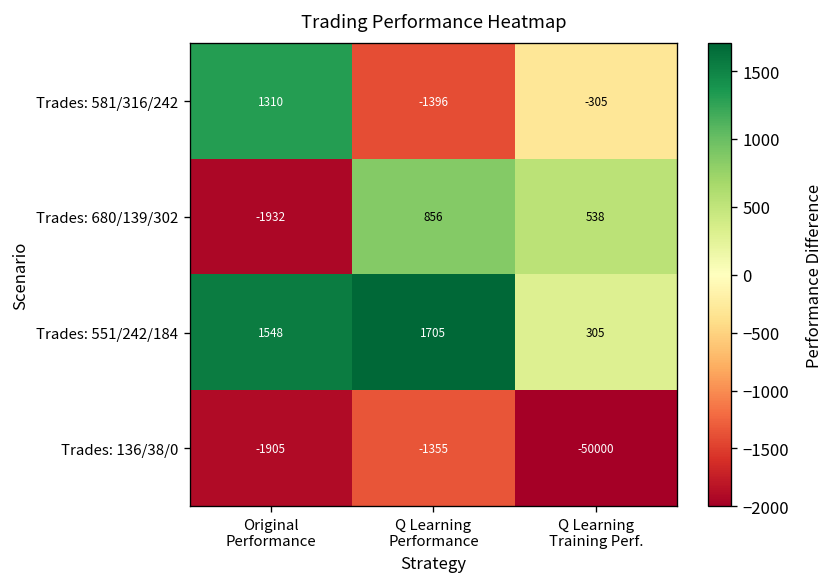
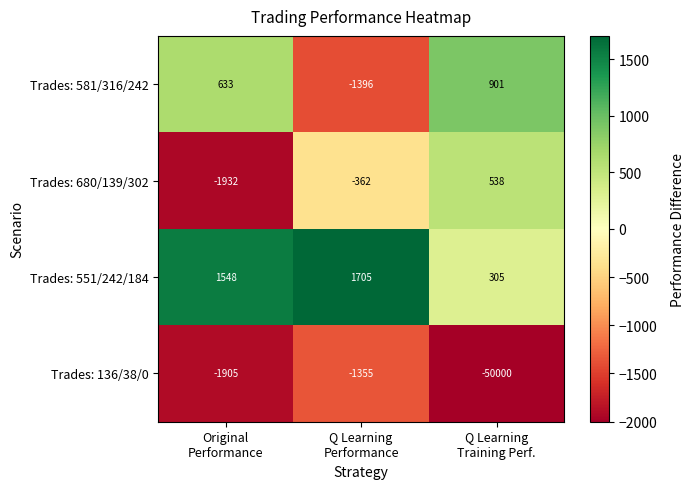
Trades: 581/316/242, Original Performance: 1310 -> 633
Trades: 581/316/242, Q Learning Training Perf.: -305 -> 901
Trades: 680/139/302, Q Learning Performance: 856 -> -362
